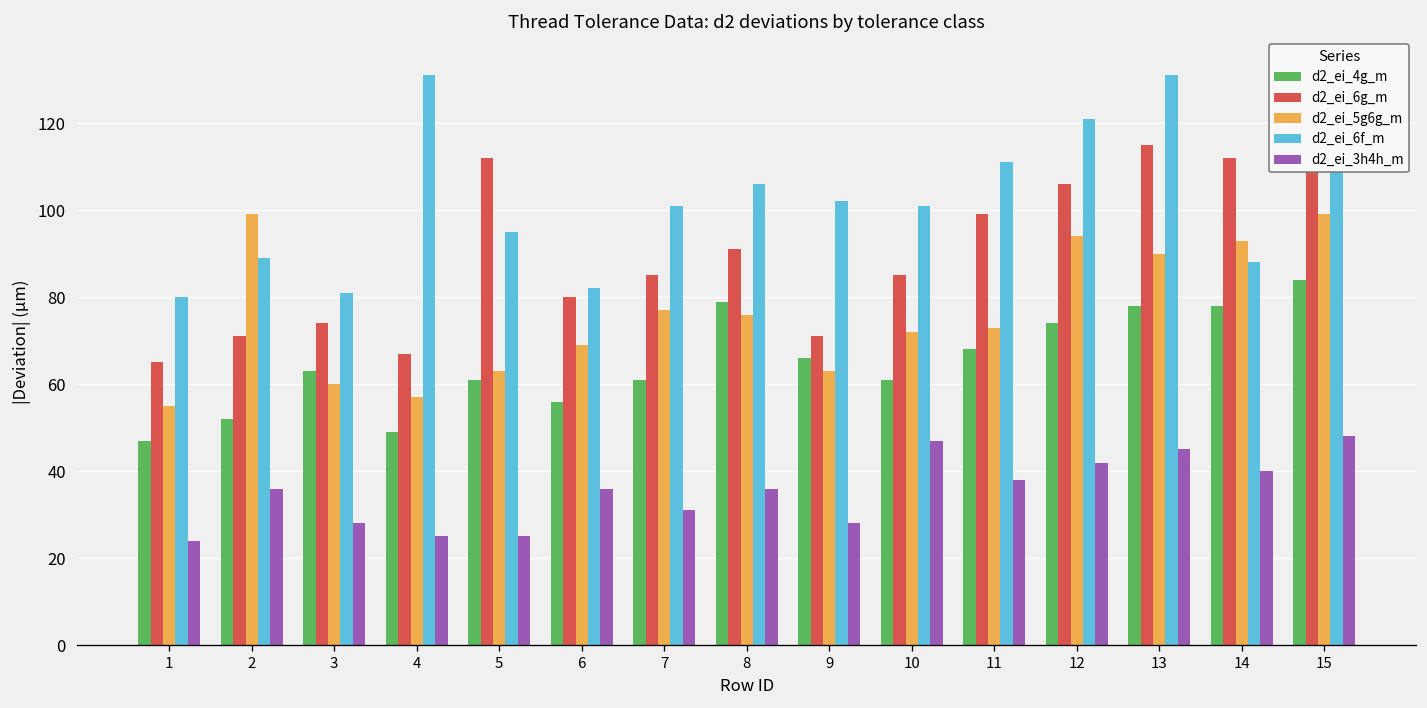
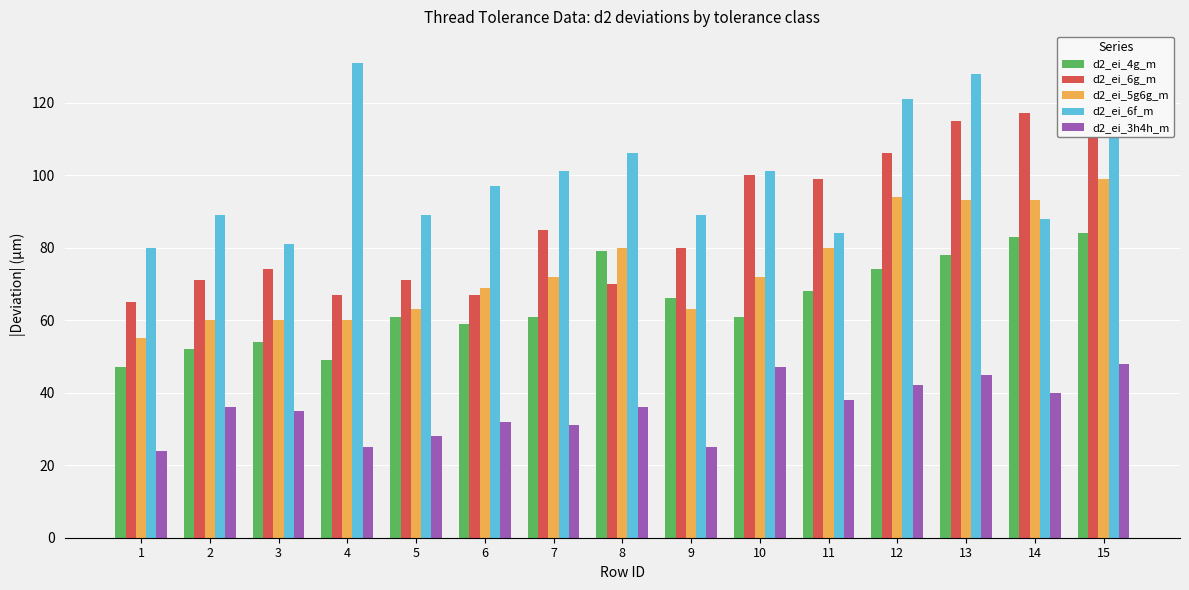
d2_ei_5g6g_m, 2: 99 -> 60
d2_ei_4g_m, 3: 63 -> 54
d2_ei_3h4h_m, 3: 28 -> 35
d2_ei_5g6g_m, 4: 57 -> 60
d2_ei_6g_m, 5: 112 -> 71
d2_ei_6f_m, 5: 95 -> 89
d2_ei_3h4h_m, 5: 25 -> 28
d2_ei_4g_m, 6: 56 -> 59
d2_ei_6g_m, 6: 80 -> 67
d2_ei_6f_m, 6: 82 -> 97
d2_ei_3h4h_m, 6: 36 -> 32
d2_ei_5g6g_m, 7: 77 -> 72
d2_ei_6g_m, 8: 91 -> 70
d2_ei_5g6g_m, 8: 76 -> 80
d2_ei_6g_m, 9: 71 -> 80
d2_ei_6f_m, 9: 102 -> 89
d2_ei_3h4h_m, 9: 28 -> 25
d2_ei_6g_m, 10: 85 -> 100
d2_ei_5g6g_m, 11: 73 -> 80
d2_ei_6f_m, 11: 111 -> 84
d2_ei_5g6g_m, 13: 90 -> 93
d2_ei_6f_m, 13: 131 -> 128
d2_ei_4g_m, 14: 78 -> 83
d2_ei_6g_m, 14: 112 -> 117
